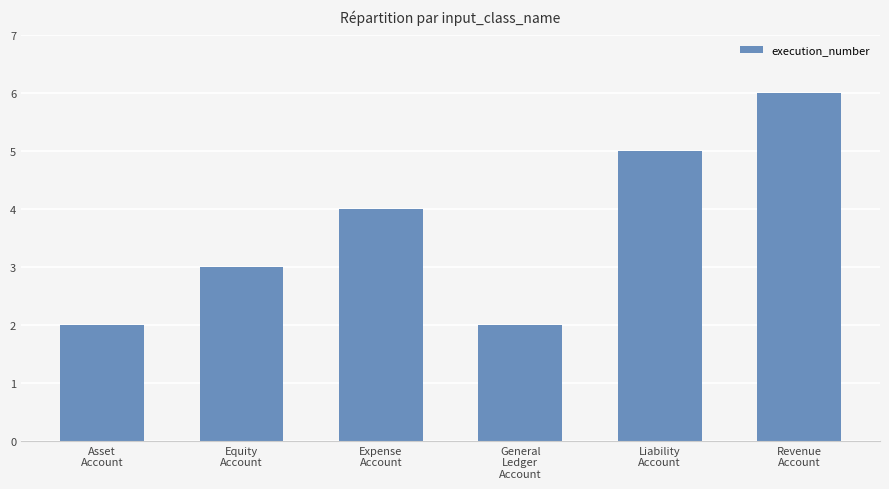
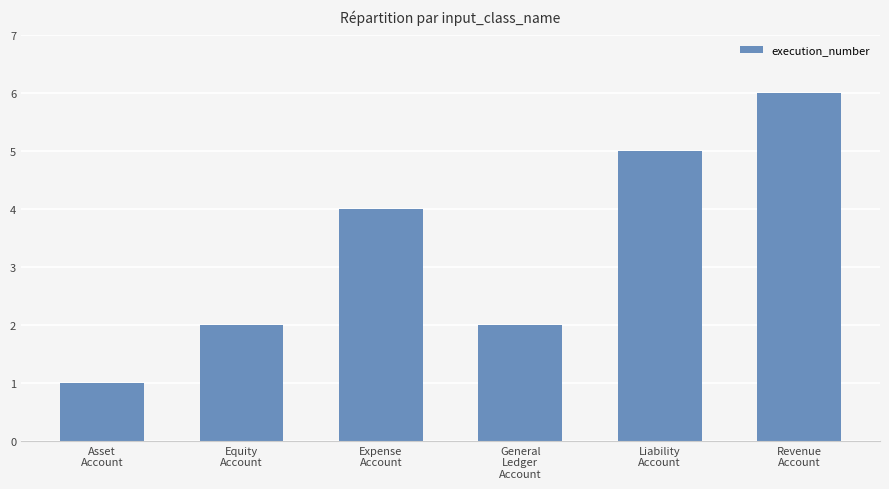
Asset Account: 2 -> 1
Equity Account: 3 -> 2
